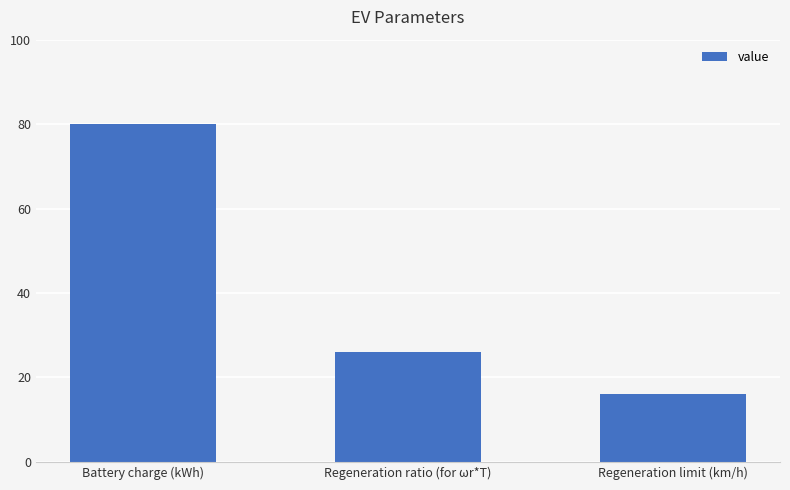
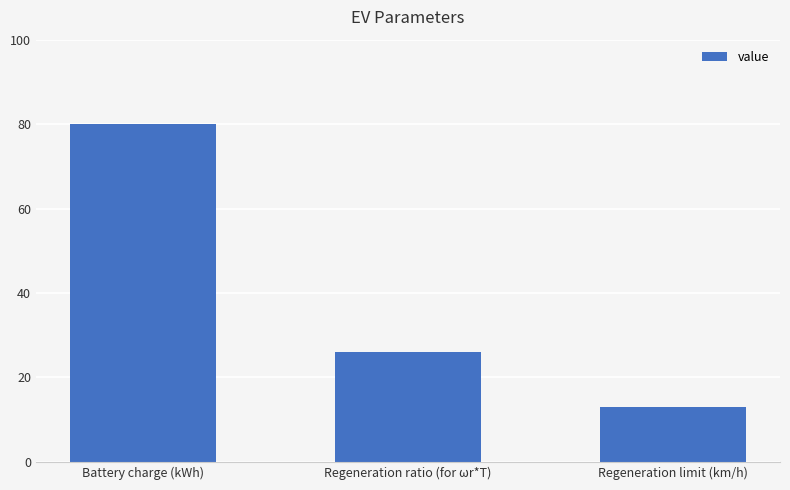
Regeneration limit (km/h): 16 -> 13
